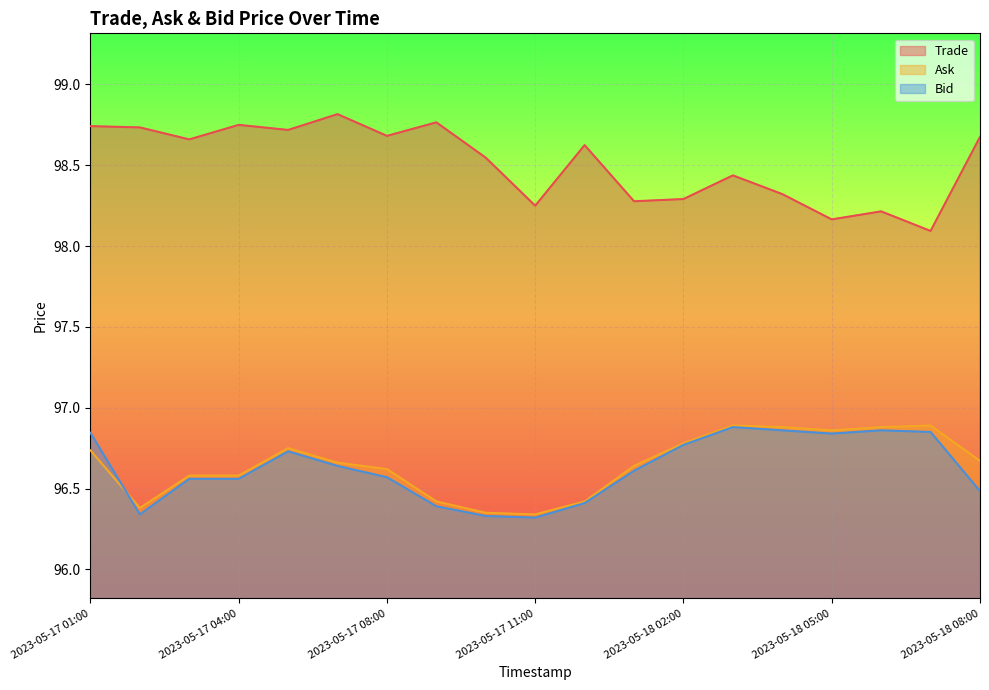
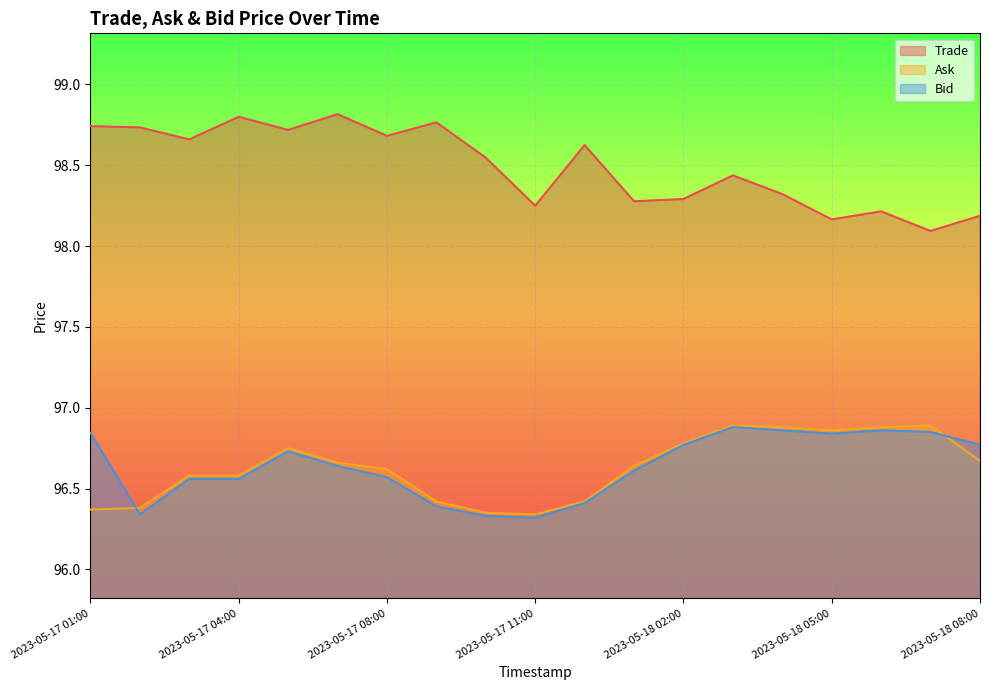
Ask, 2023-05-17 01:00: 96.74 -> 96.37
Trade, 2023-05-17 04:00: 98.75 -> 98.80
Trade, 2023-05-18 08:00: 98.68 -> 98.19
Bid, 2023-05-18 08:00: 96.48 -> 96.77
